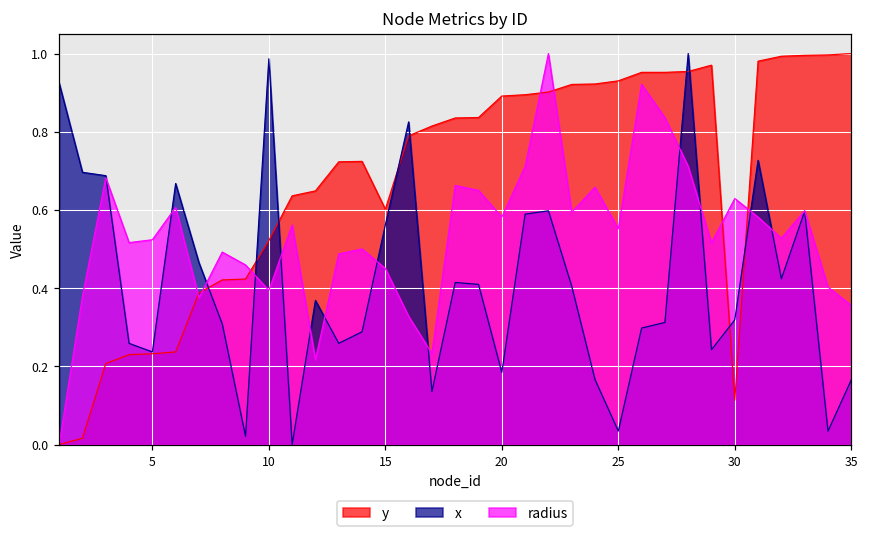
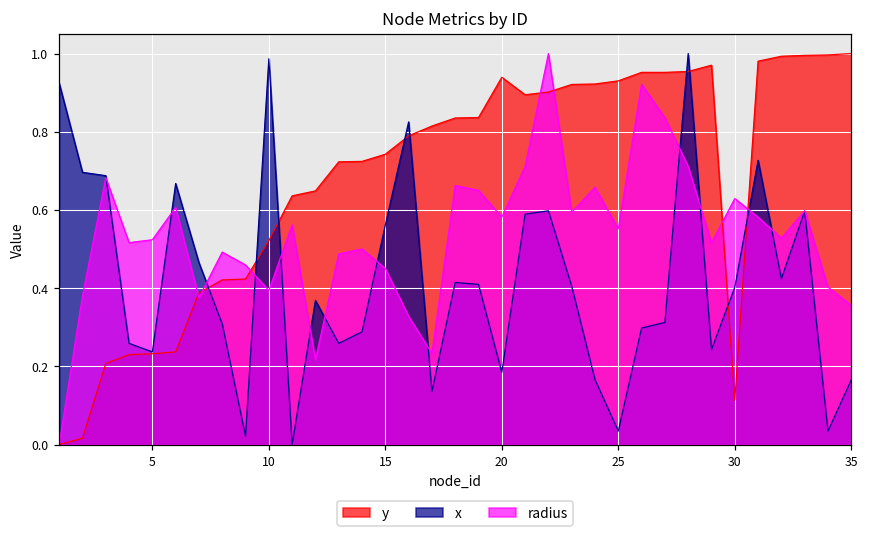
y, 15: 0.60 -> 0.74
y, 20: 0.89 -> 0.94
x, 30: 0.32 -> 0.40
